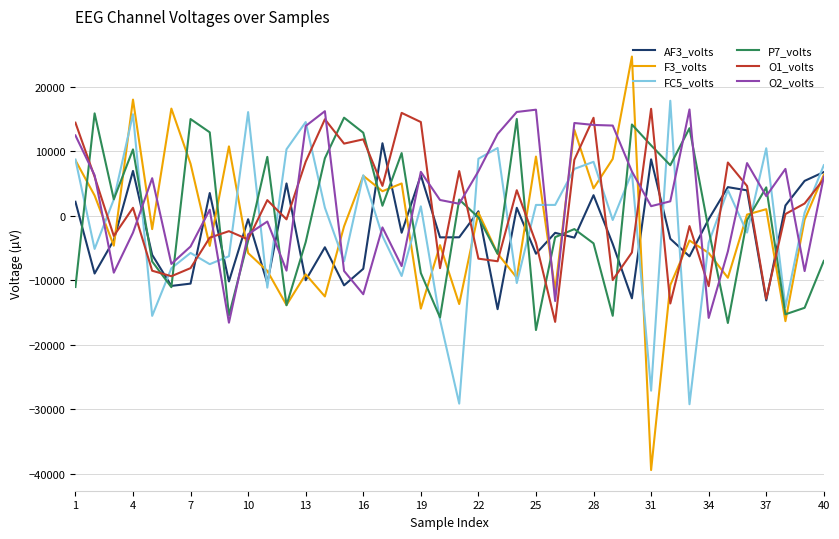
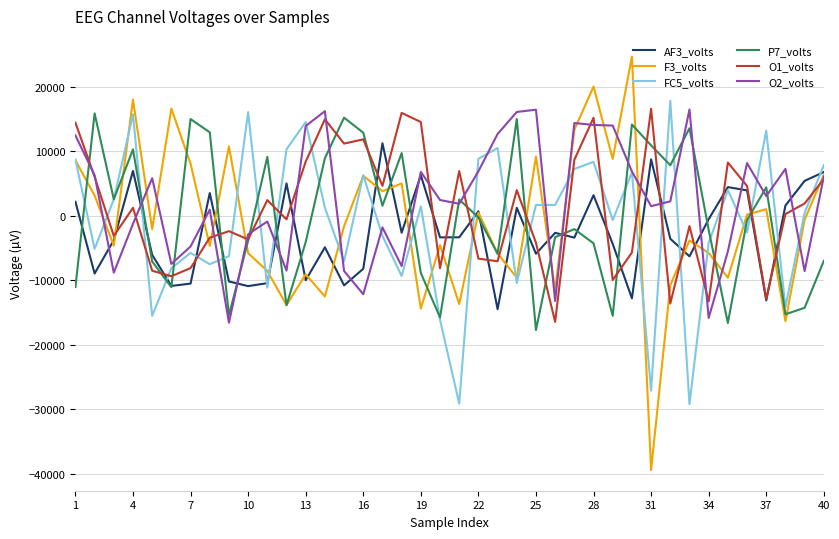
O2_volts, 4: -3000 -> -1000
AF3_volts, 10: -1000 -> -11000
F3_volts, 28: 4000 -> 20000
O1_volts, 34: -11000 -> -13000
FC5_volts, 37: 11000 -> 13000
